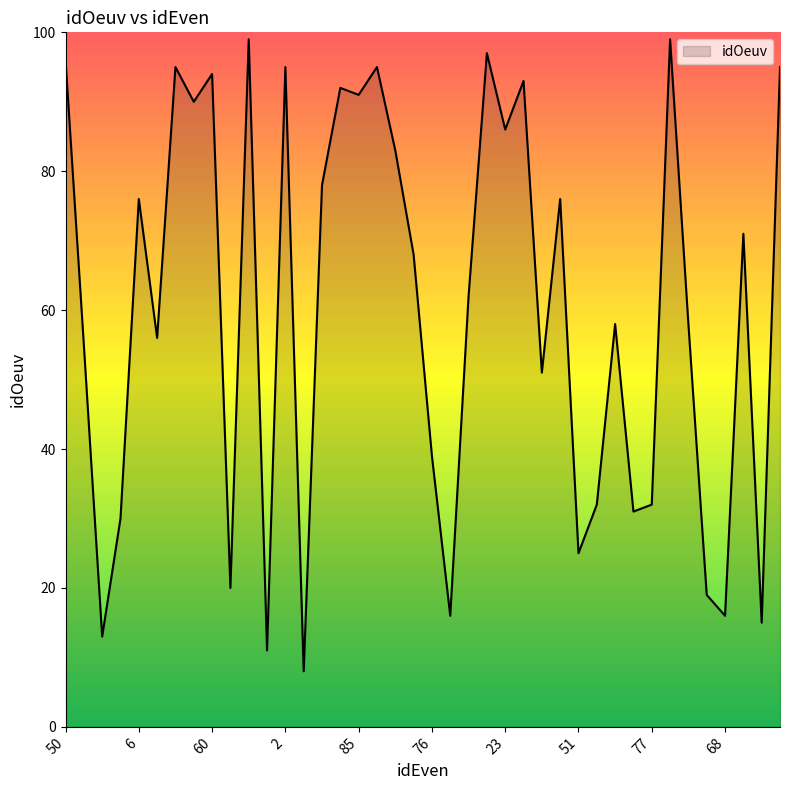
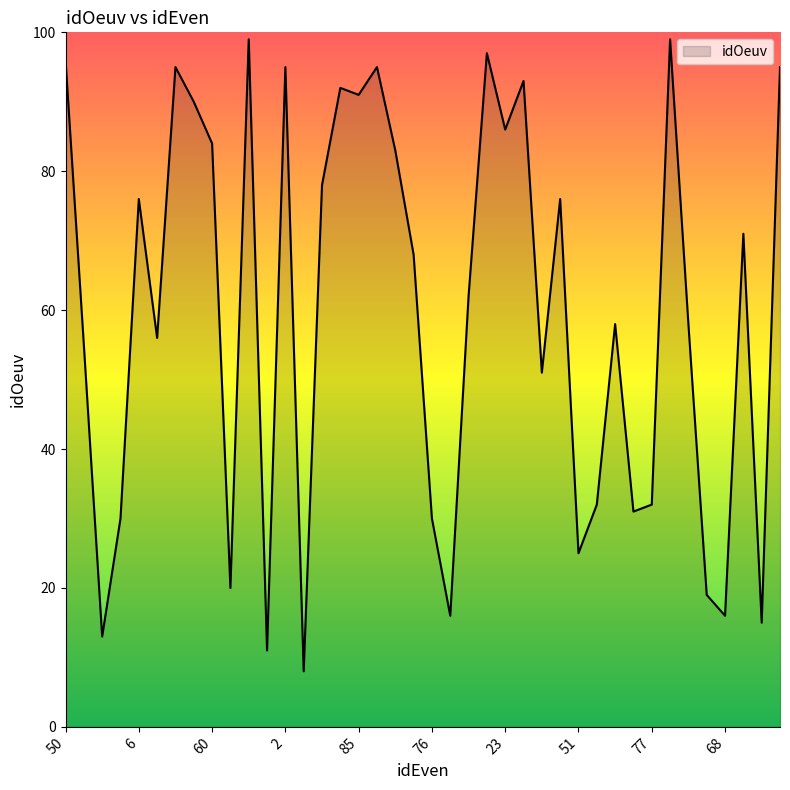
60: 94 -> 84
76: 39 -> 30
